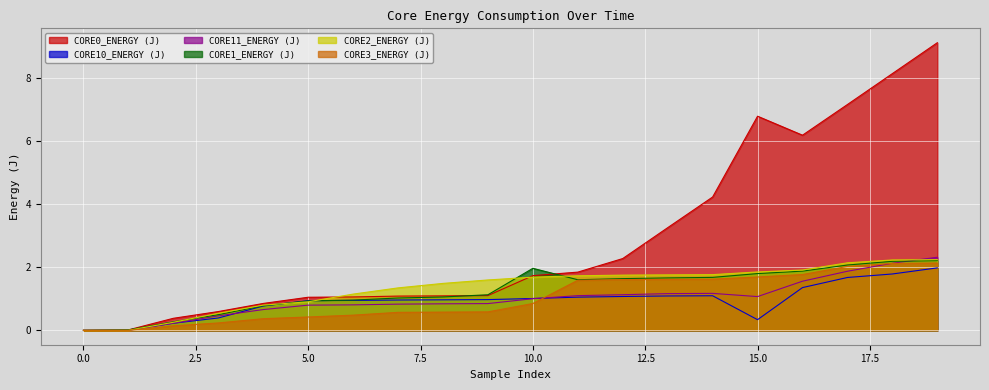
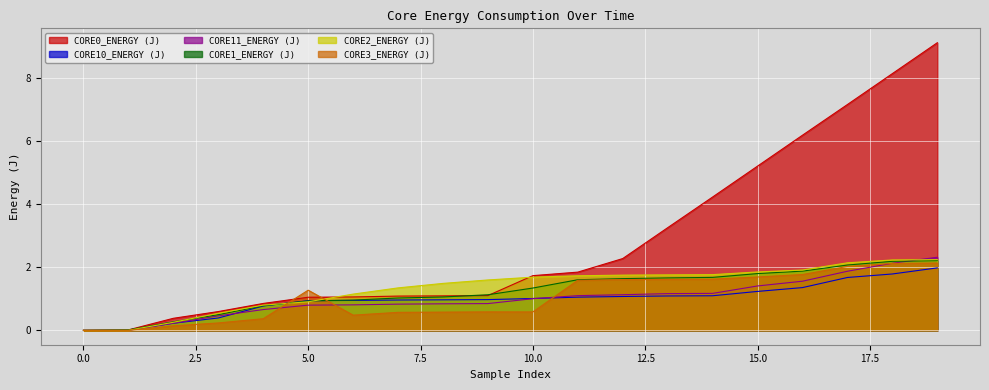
CORE3_ENERGY (J), 5.0: 0.4 -> 1.3
CORE1_ENERGY (J), 10.0: 2.0 -> 1.3
CORE3_ENERGY (J), 10.0: 0.9 -> 0.6
CORE0_ENERGY (J), 15.0: 6.8 -> 5.2
CORE10_ENERGY (J), 15.0: 0.3 -> 1.2
CORE11_ENERGY (J), 15.0: 1.1 -> 1.4
